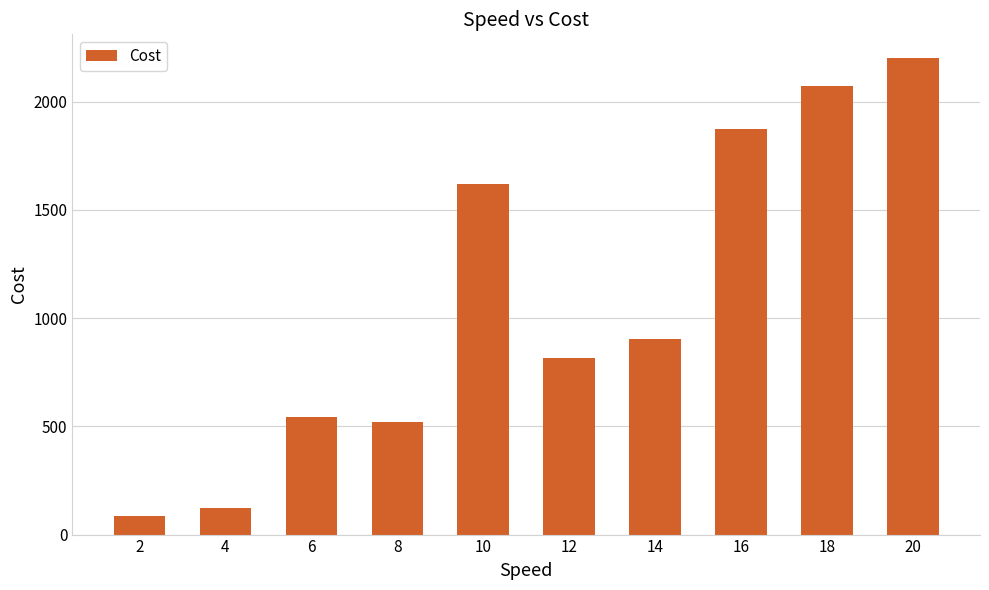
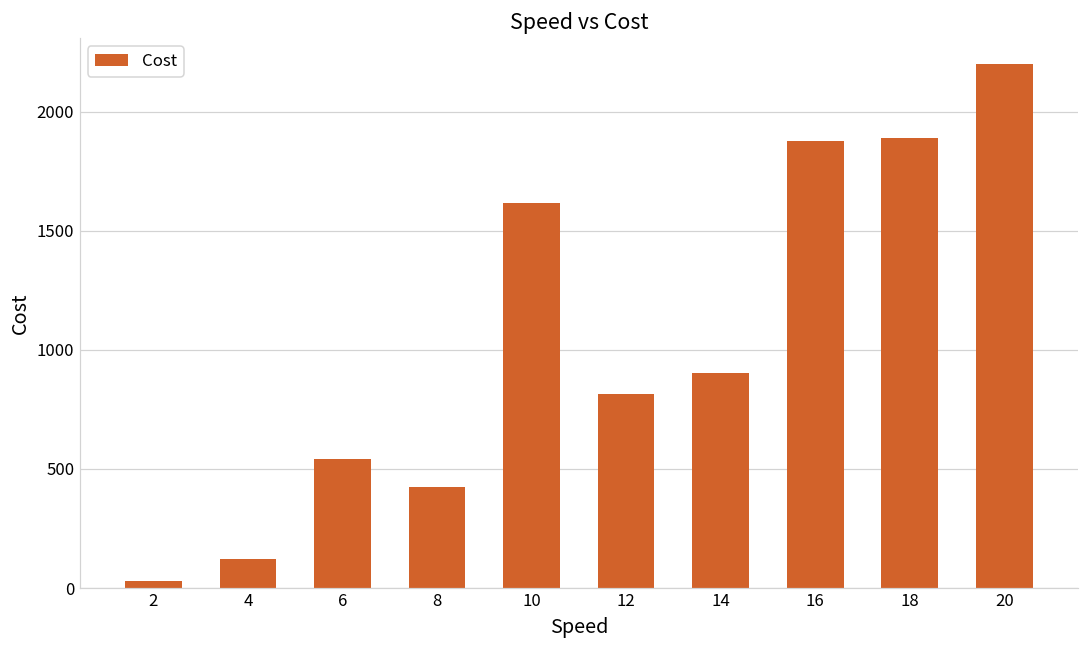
2: 90 -> 30
8: 520 -> 430
18: 2070 -> 1890
